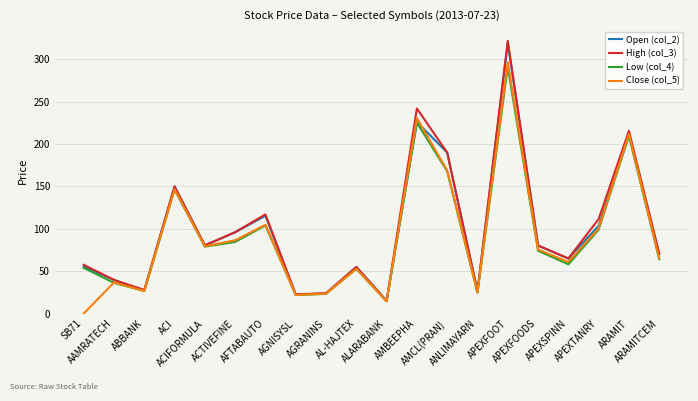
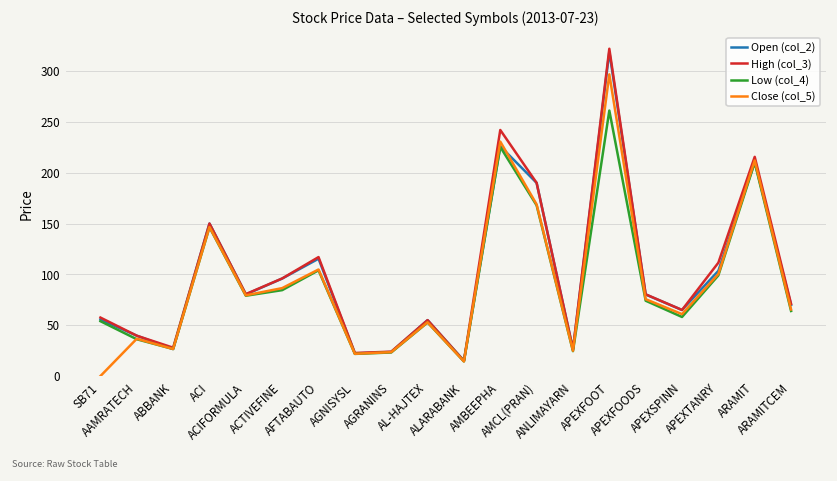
Low (col_4), APEXFOOT: 290 -> 260
